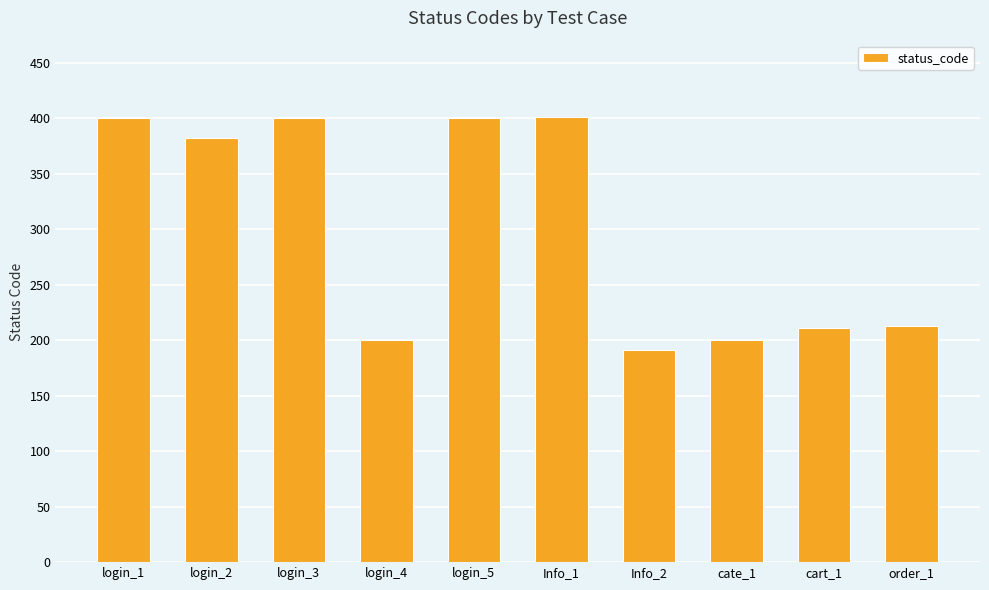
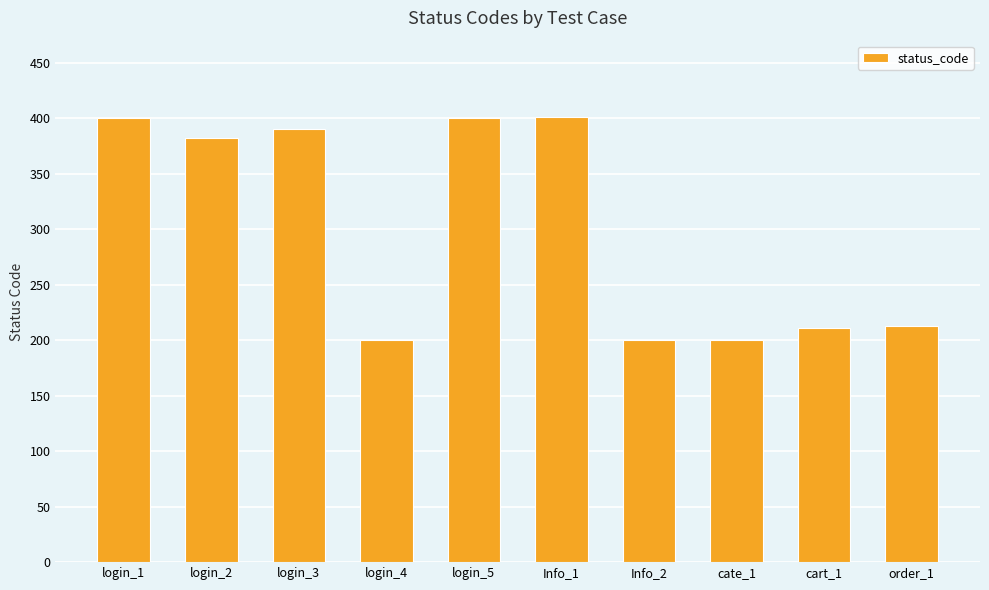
login_3: 400 -> 390
Info_2: 191 -> 200
